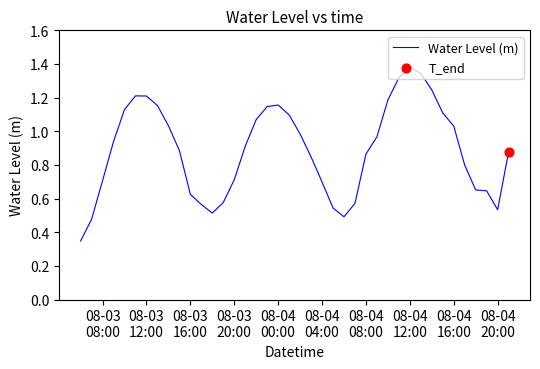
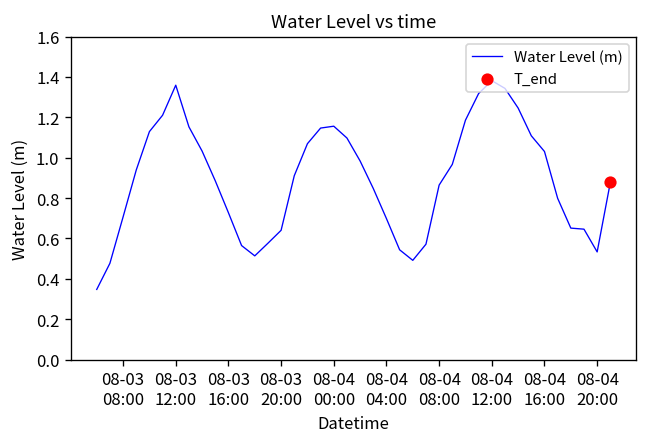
Water Level (m), 08-03 12:00: 1.21 -> 1.36
Water Level (m), 08-03 16:00: 0.63 -> 0.73
Water Level (m), 08-03 20:00: 0.71 -> 0.64
